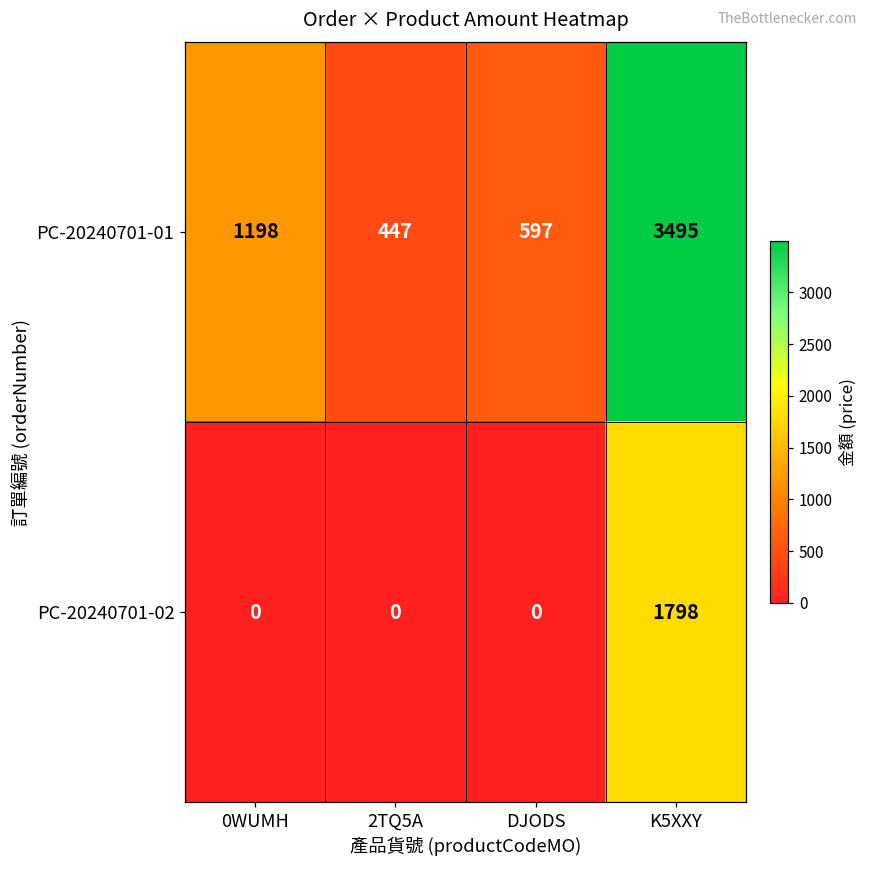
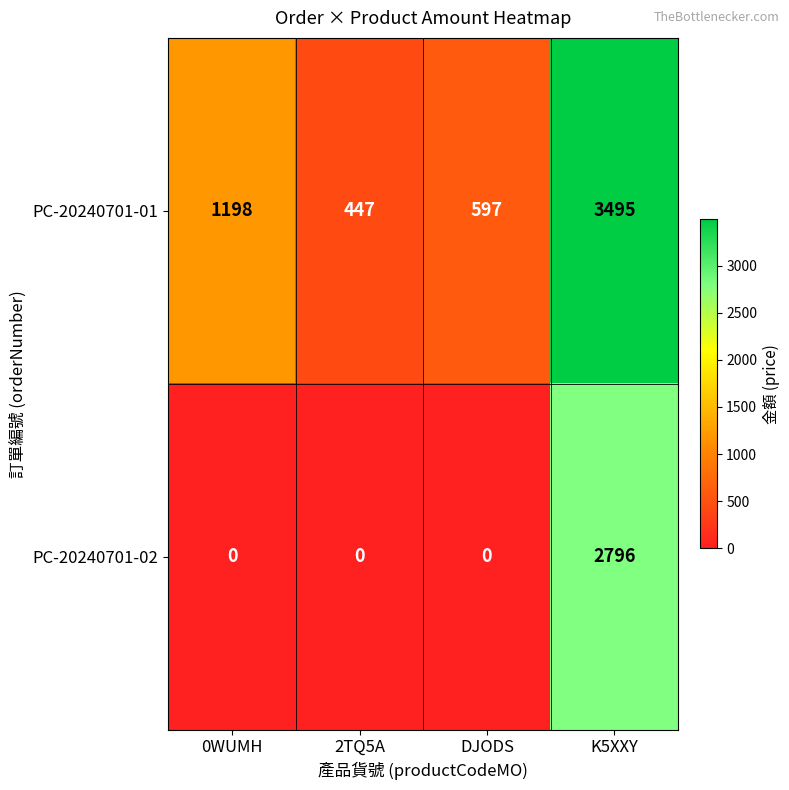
PC-20240701-02, K5XXY: 1798 -> 2796
